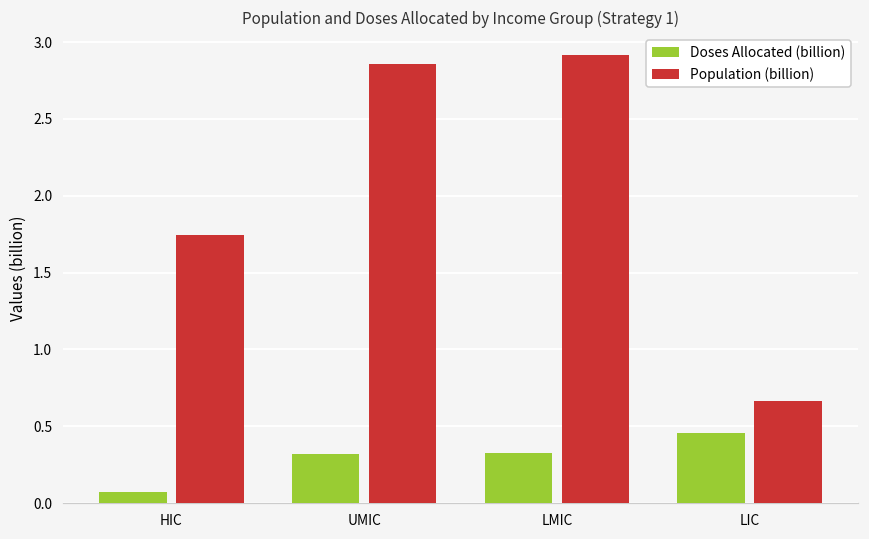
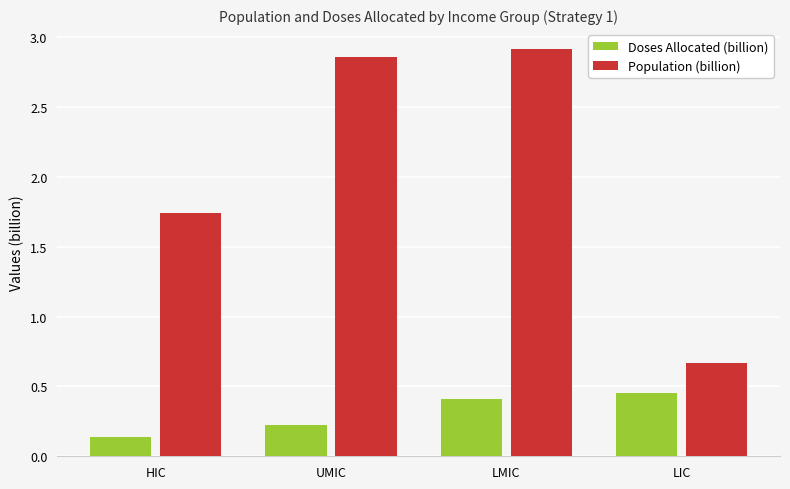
Doses Allocated (billion), HIC: 0.07 -> 0.13
Doses Allocated (billion), UMIC: 0.32 -> 0.23
Doses Allocated (billion), LMIC: 0.32 -> 0.41
